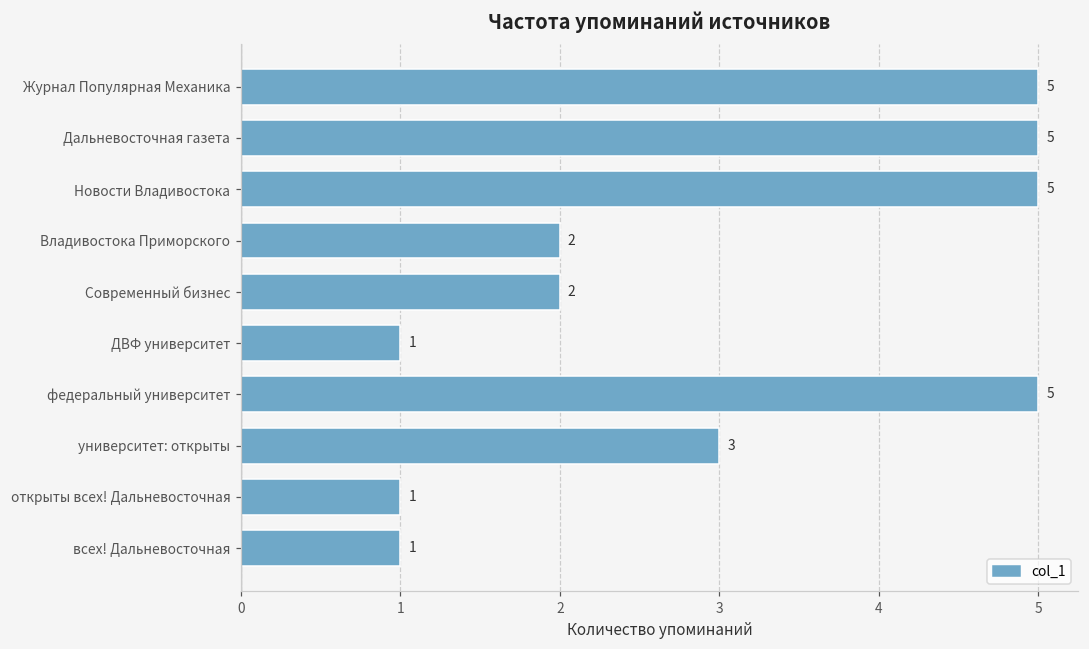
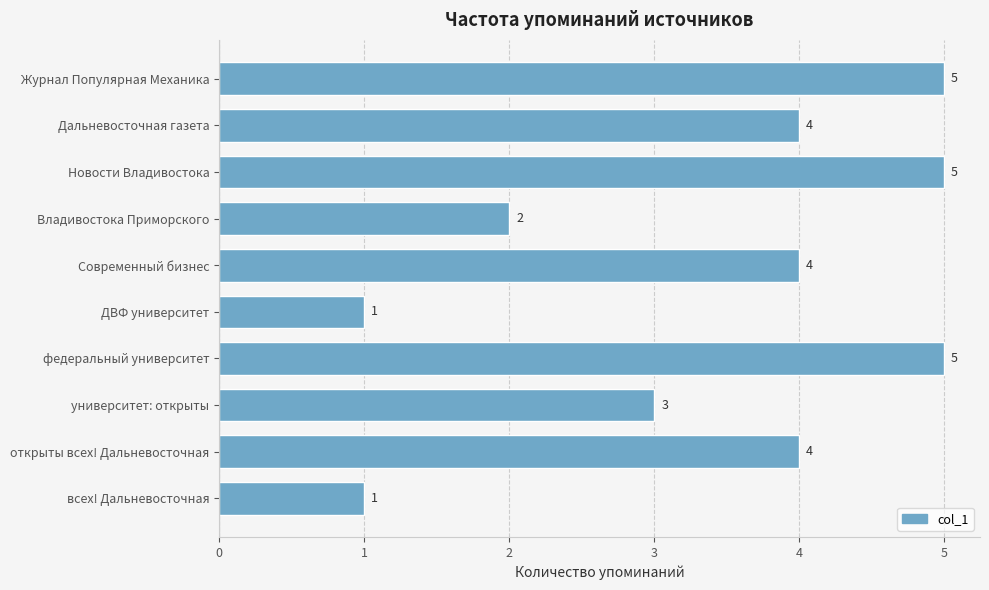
Дальневосточная газета: 5 -> 4
Современный бизнес: 2 -> 4
открыты всех! Дальневосточная: 1 -> 4
